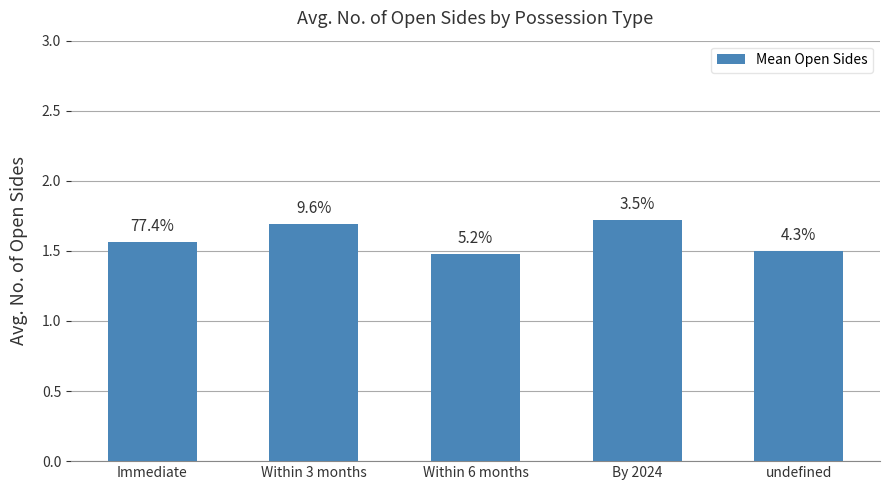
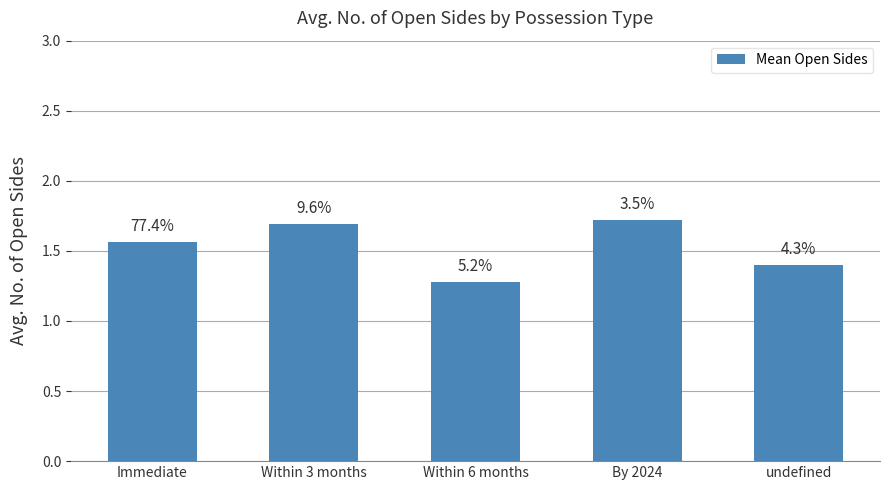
Within 6 months: 1.48 -> 1.28
undefined: 1.5 -> 1.4
